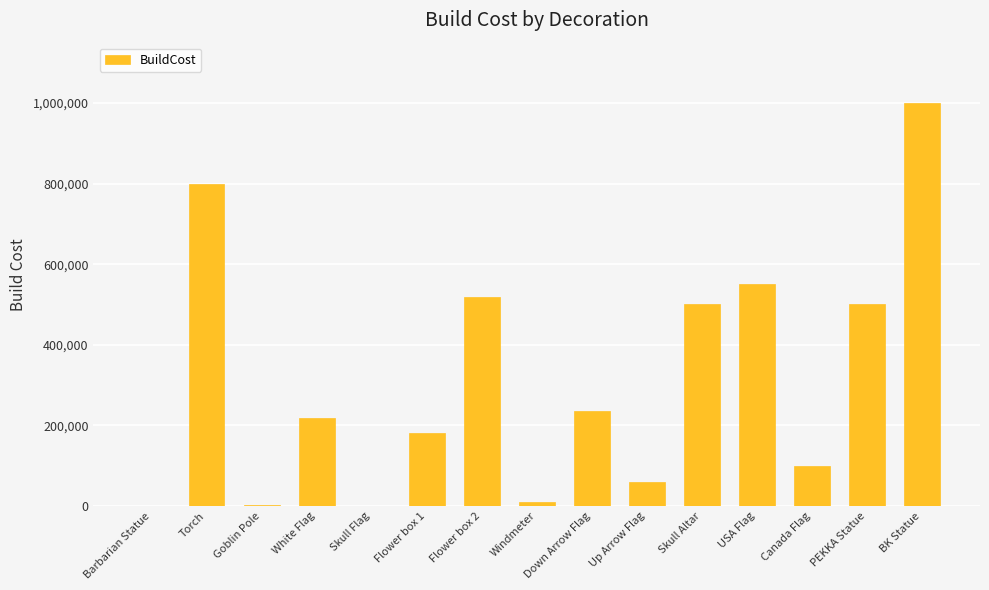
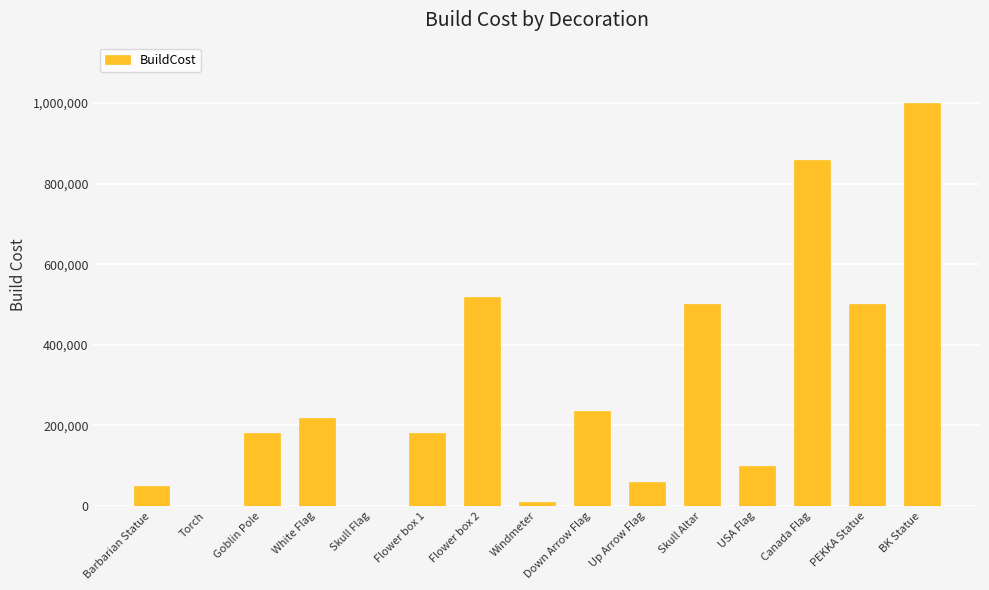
Barbarian Statue: 0 -> 50,000
Torch: 800,000 -> 0
Goblin Pole: 0 -> 180,000
USA Flag: 550,000 -> 100,000
Canada Flag: 100,000 -> 860,000
